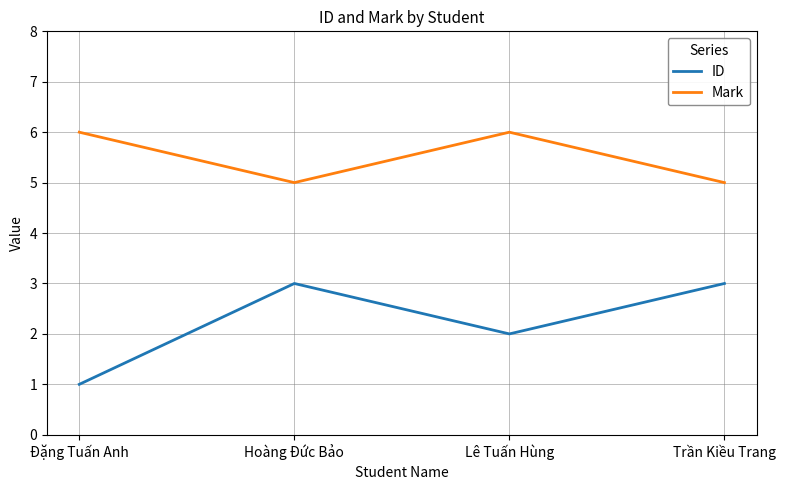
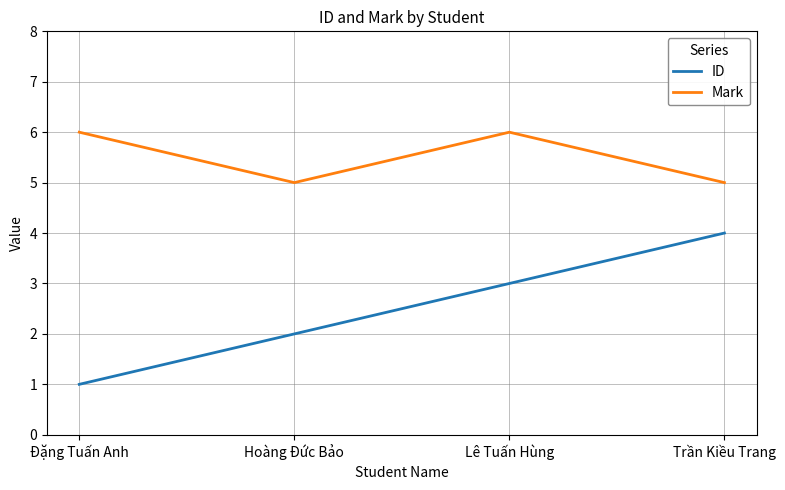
ID, Hoàng Đức Bảo: 3 -> 2
ID, Lê Tuấn Hùng: 2 -> 3
ID, Trần Kiều Trang: 3 -> 4
